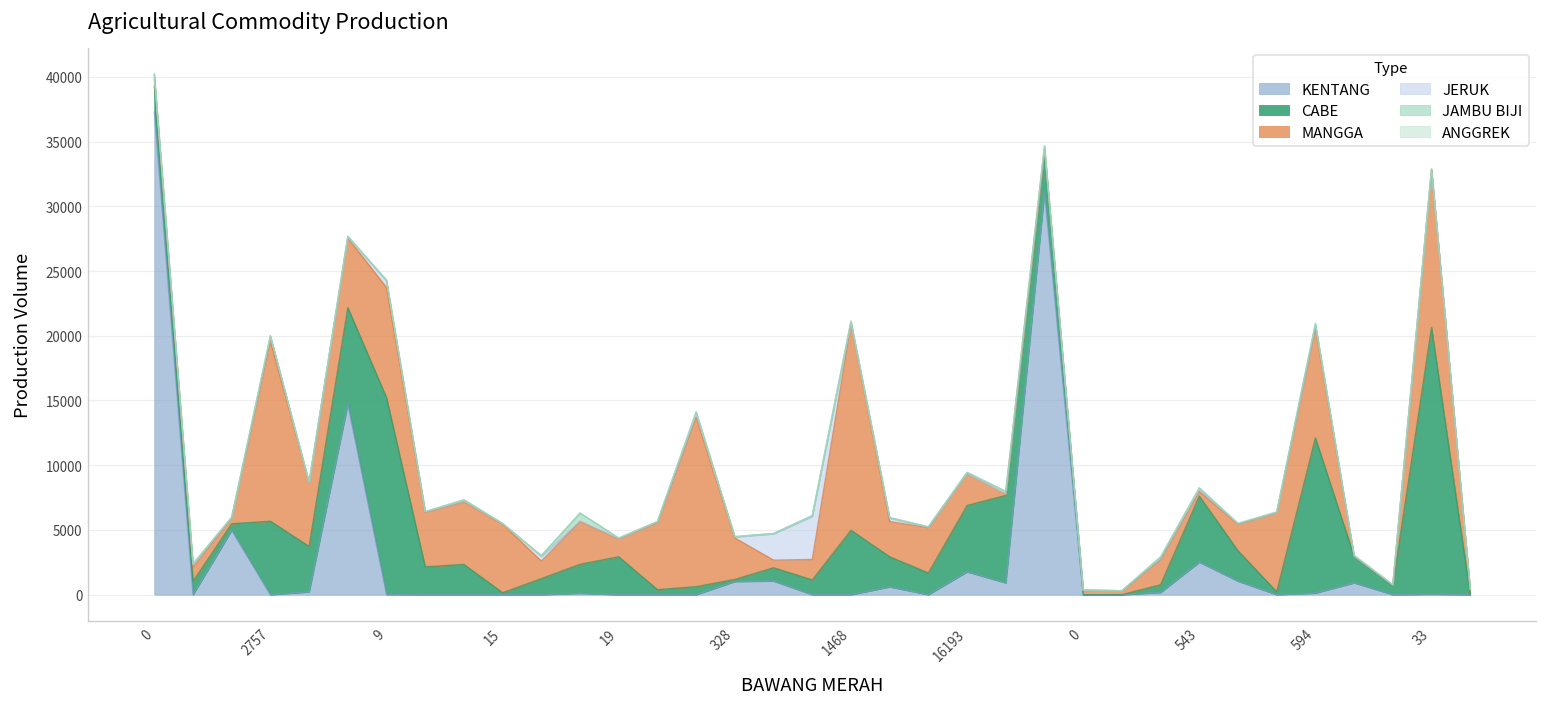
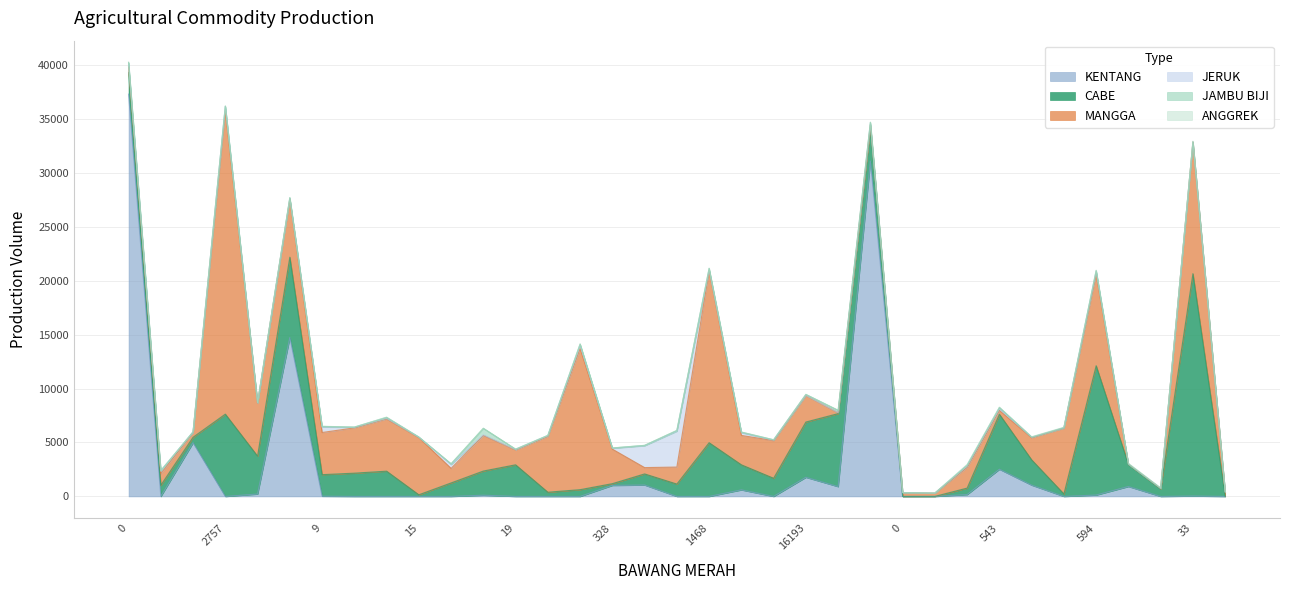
CABE, 2757: 5700 -> 7600
MANGGA, 2757: 13900 -> 28100
CABE, 9: 15200 -> 2000
MANGGA, 9: 8500 -> 3900
